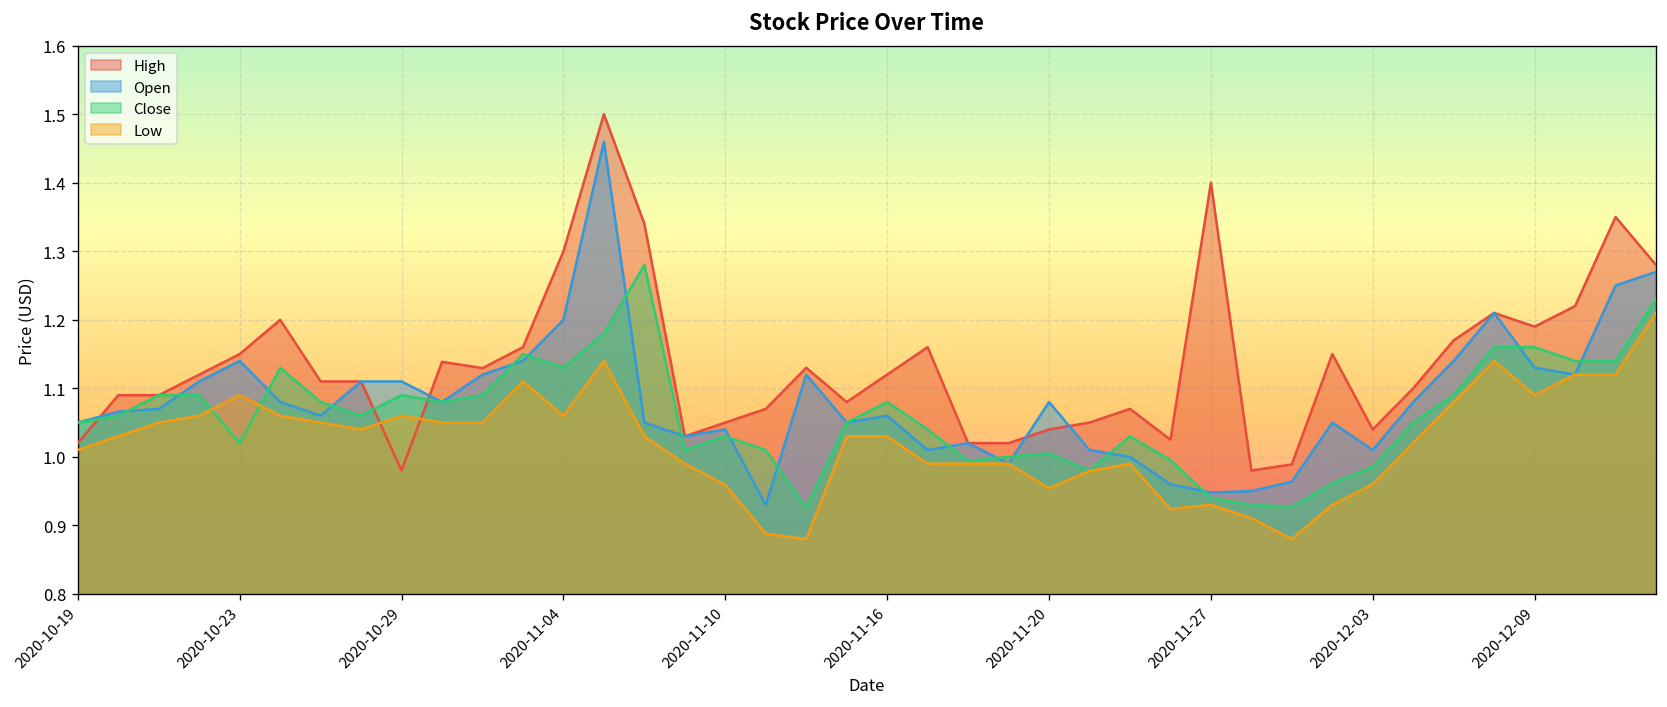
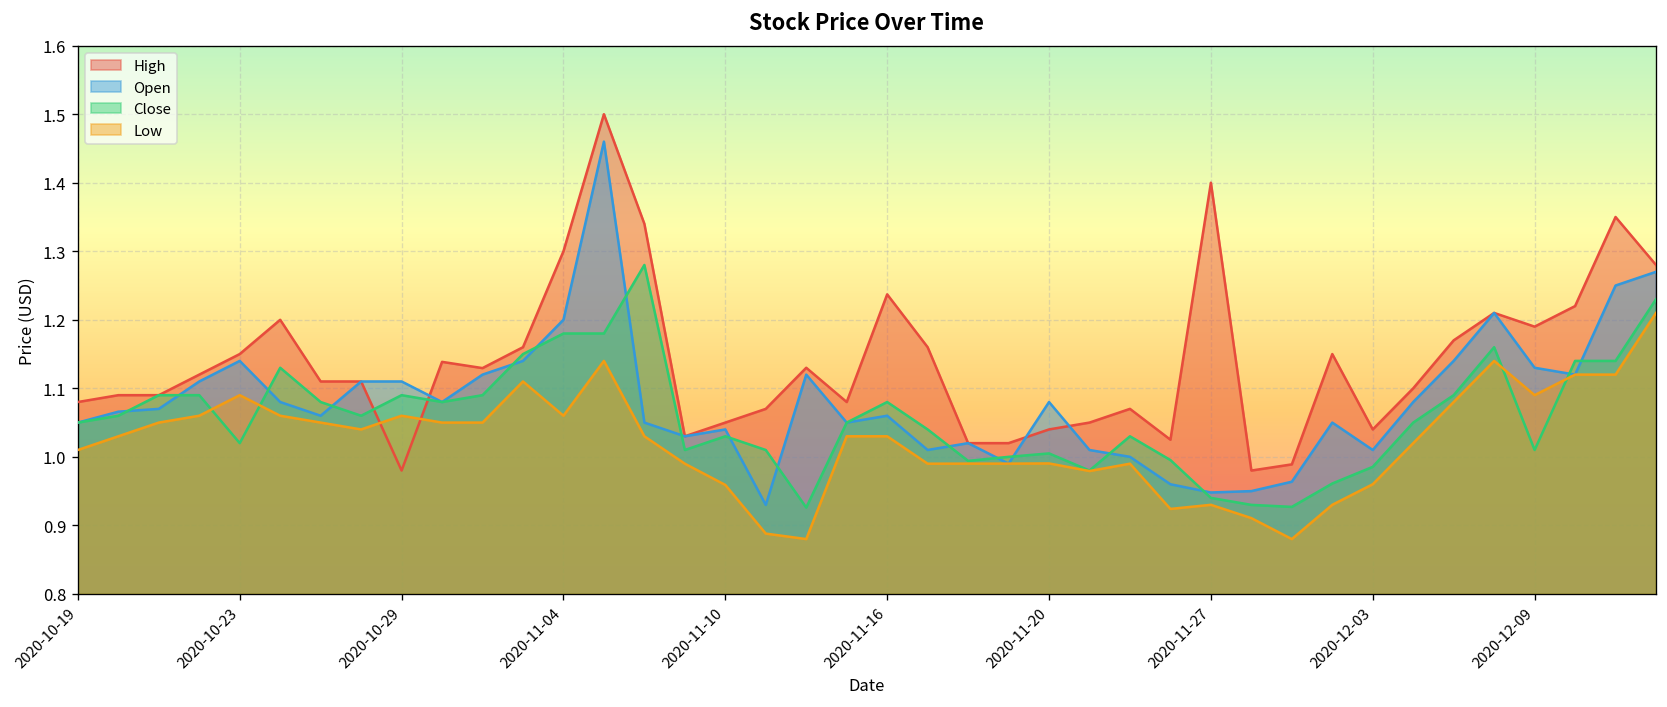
High, 2020-10-19: 1.02 -> 1.08
Close, 2020-11-04: 1.13 -> 1.18
High, 2020-11-16: 1.12 -> 1.24
Low, 2020-11-20: 0.95 -> 0.99
Close, 2020-12-09: 1.16 -> 1.01
